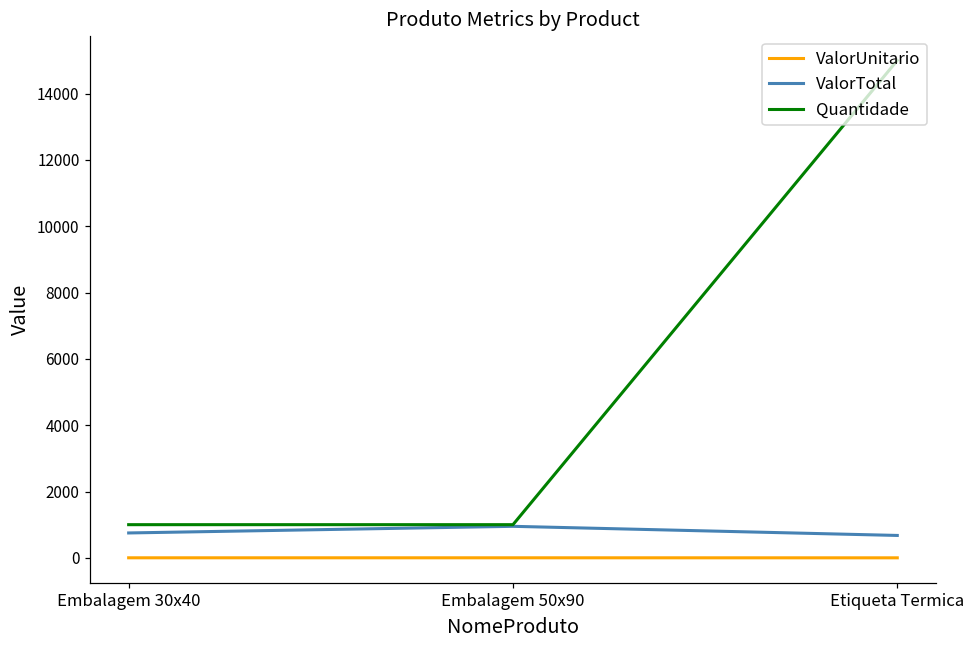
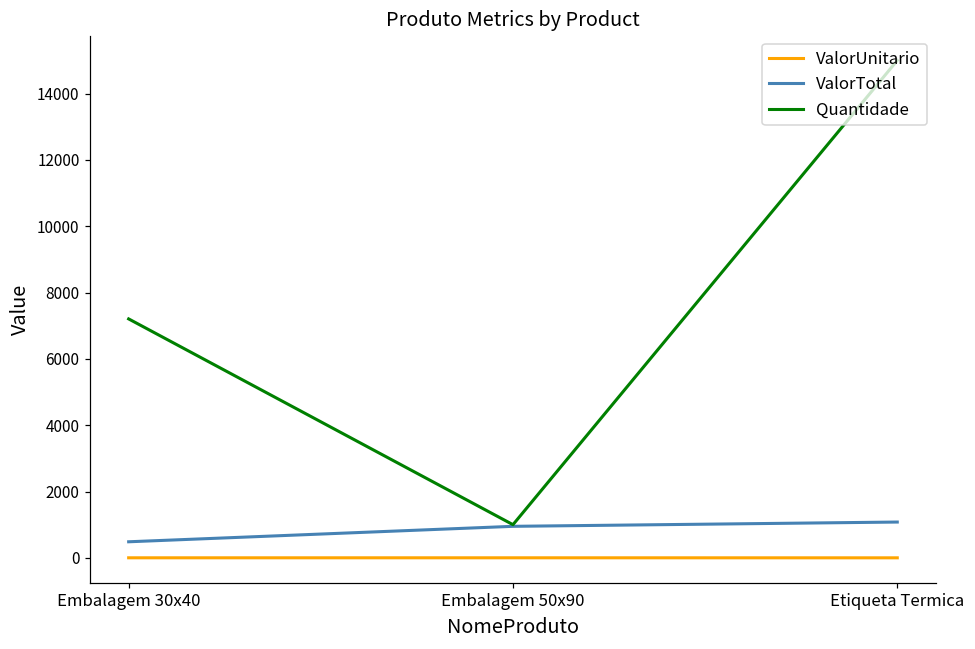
ValorTotal, Embalagem 30x40: 800 -> 500
Quantidade, Embalagem 30x40: 1000 -> 7200
ValorTotal, Etiqueta Termica: 700 -> 1100
